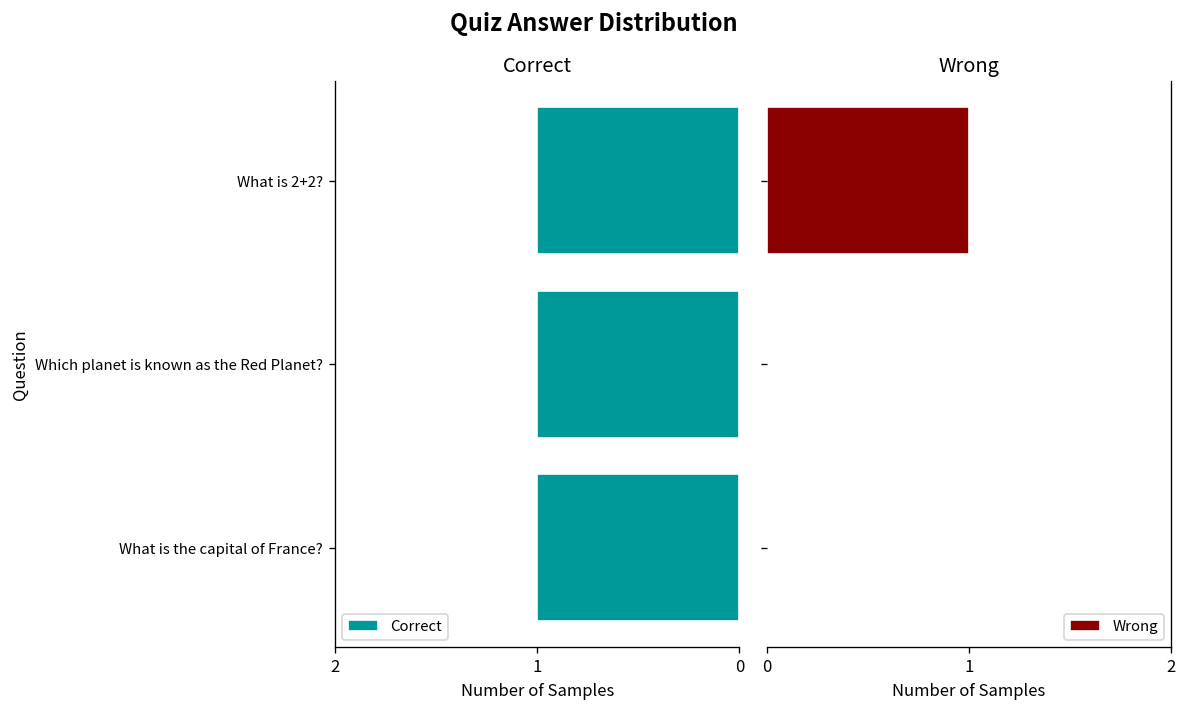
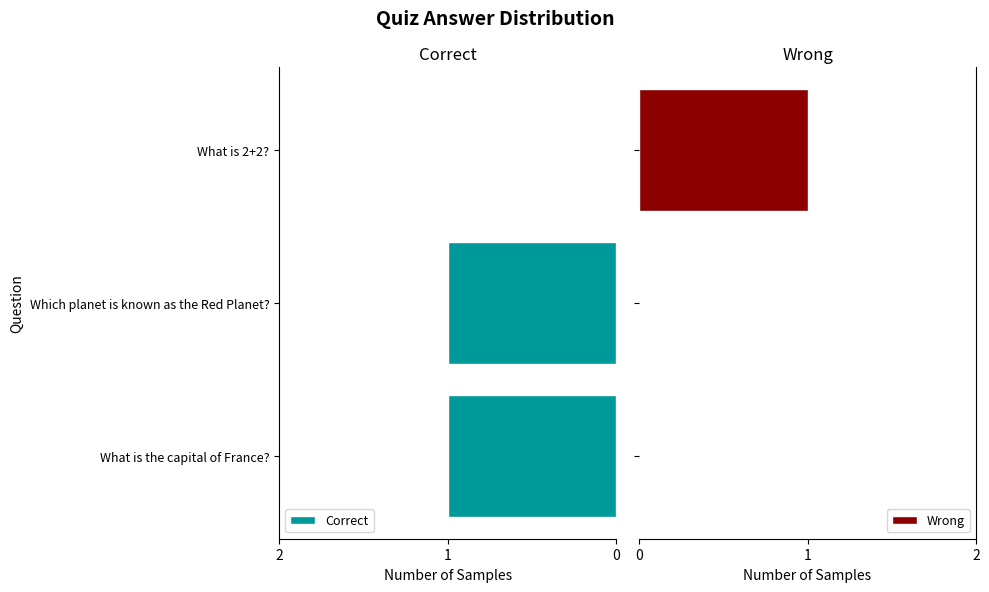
Correct, What is 2+2?: 1 -> 0
